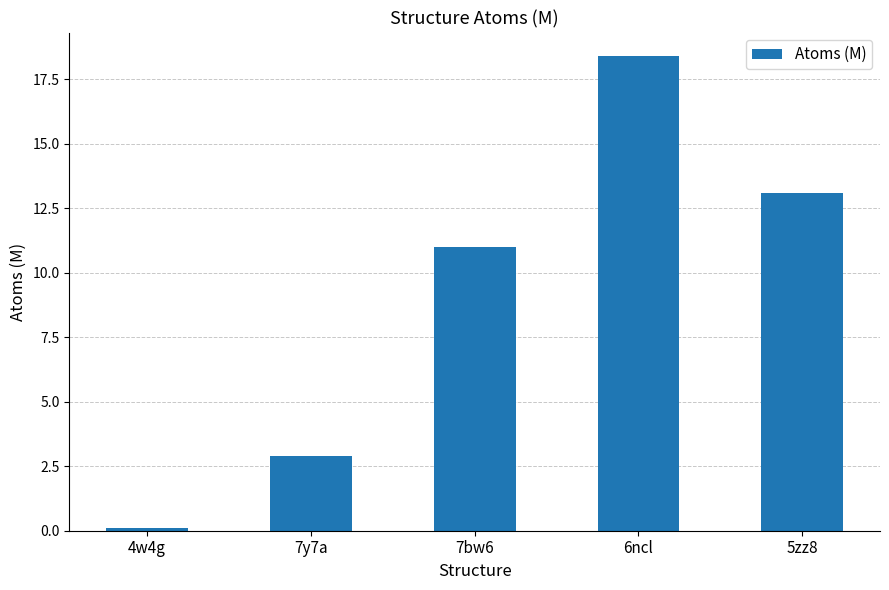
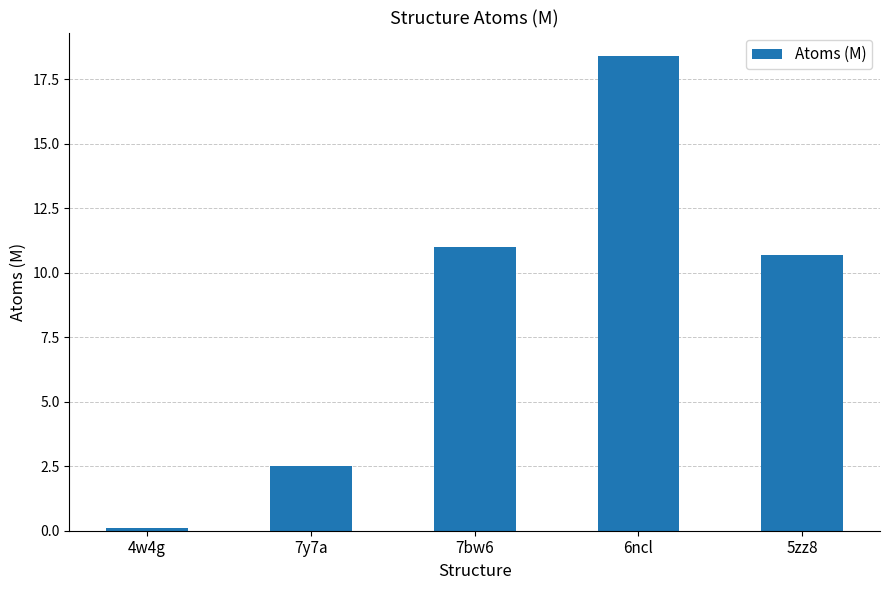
7y7a: 2.9 -> 2.5
5zz8: 13.1 -> 10.7
